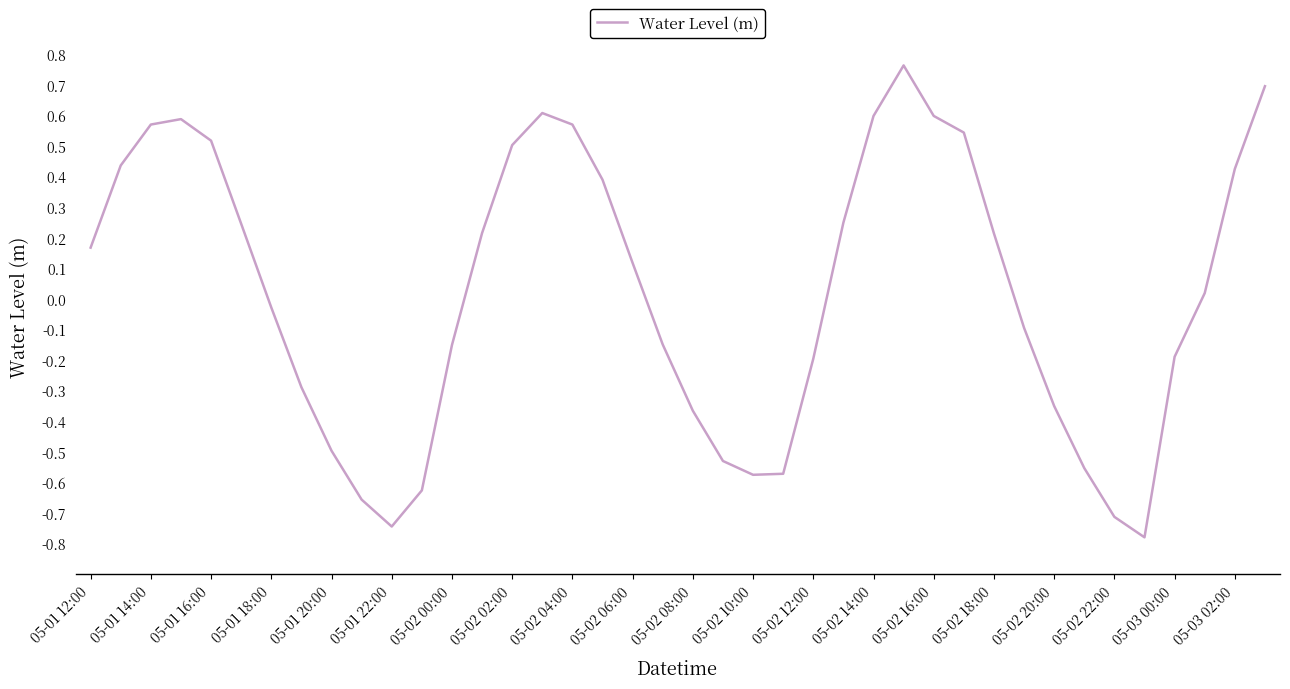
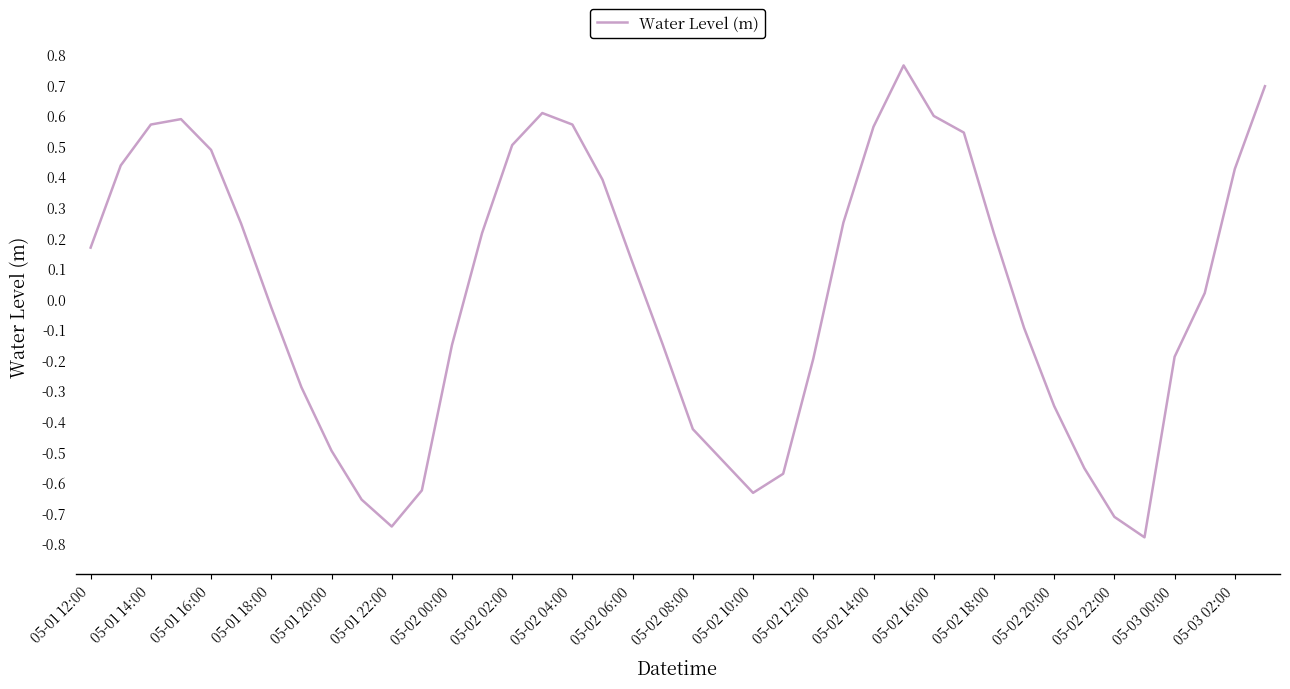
05-01 16:00: 0.52 -> 0.49
05-02 08:00: -0.37 -> -0.43
05-02 10:00: -0.57 -> -0.63
05-02 14:00: 0.60 -> 0.56
